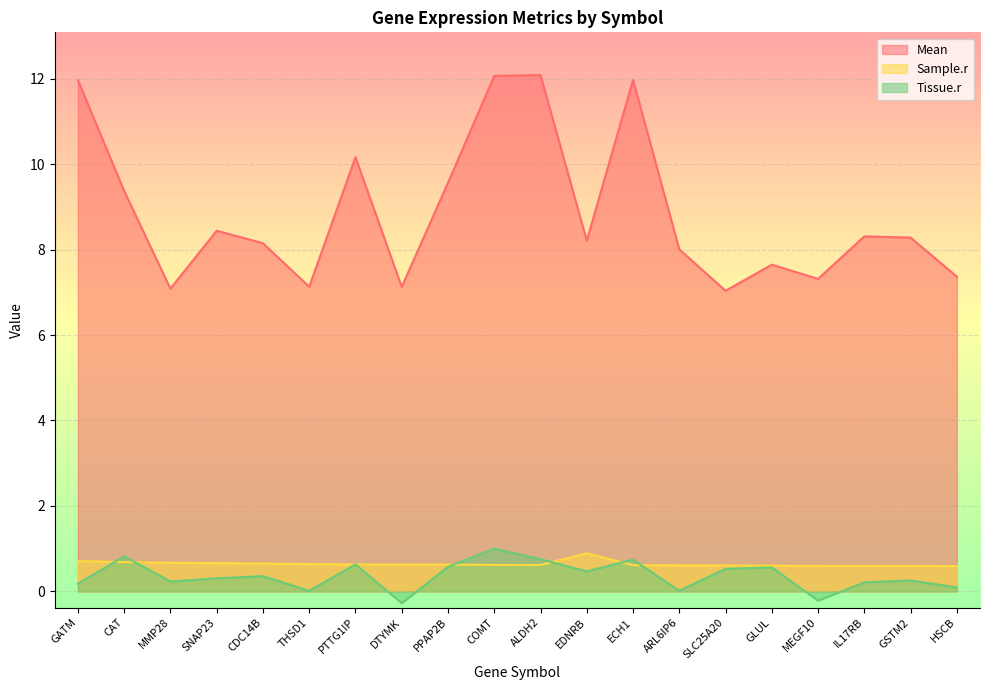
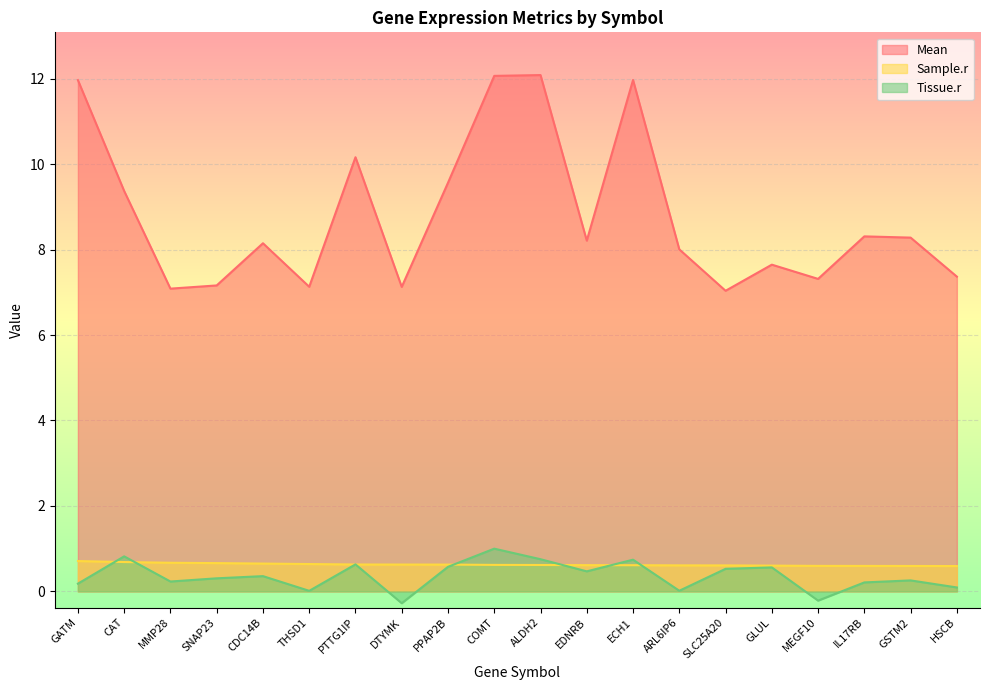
Mean, SNAP23: 8.4 -> 7.2
Sample.r, EDNRB: 0.9 -> 0.6
